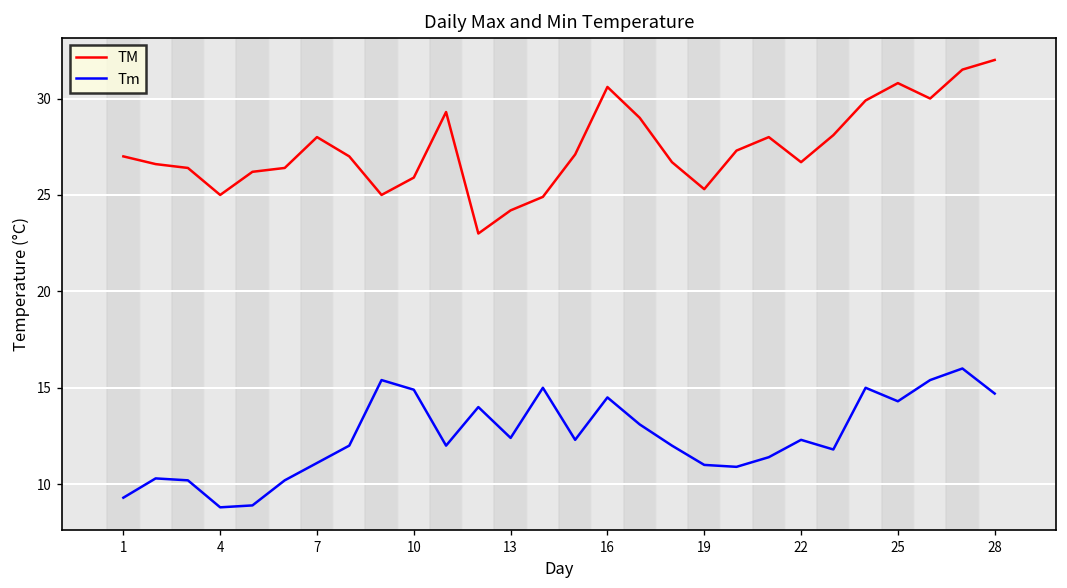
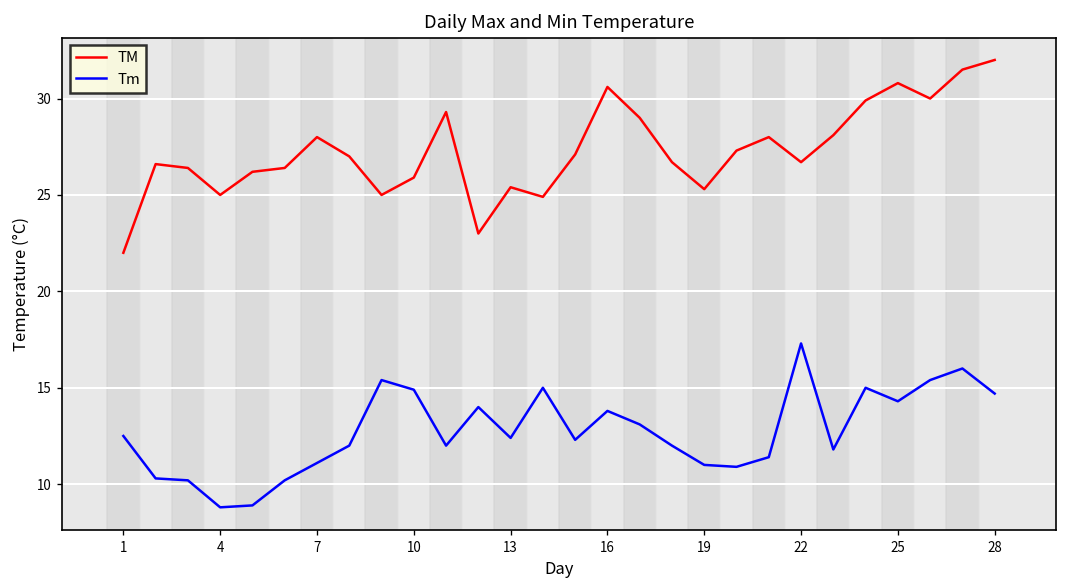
TM, 1: 27 -> 22
Tm, 1: 9.3 -> 12.5
TM, 13: 24.2 -> 25.4
Tm, 16: 14.5 -> 13.8
Tm, 22: 12.3 -> 17.3
